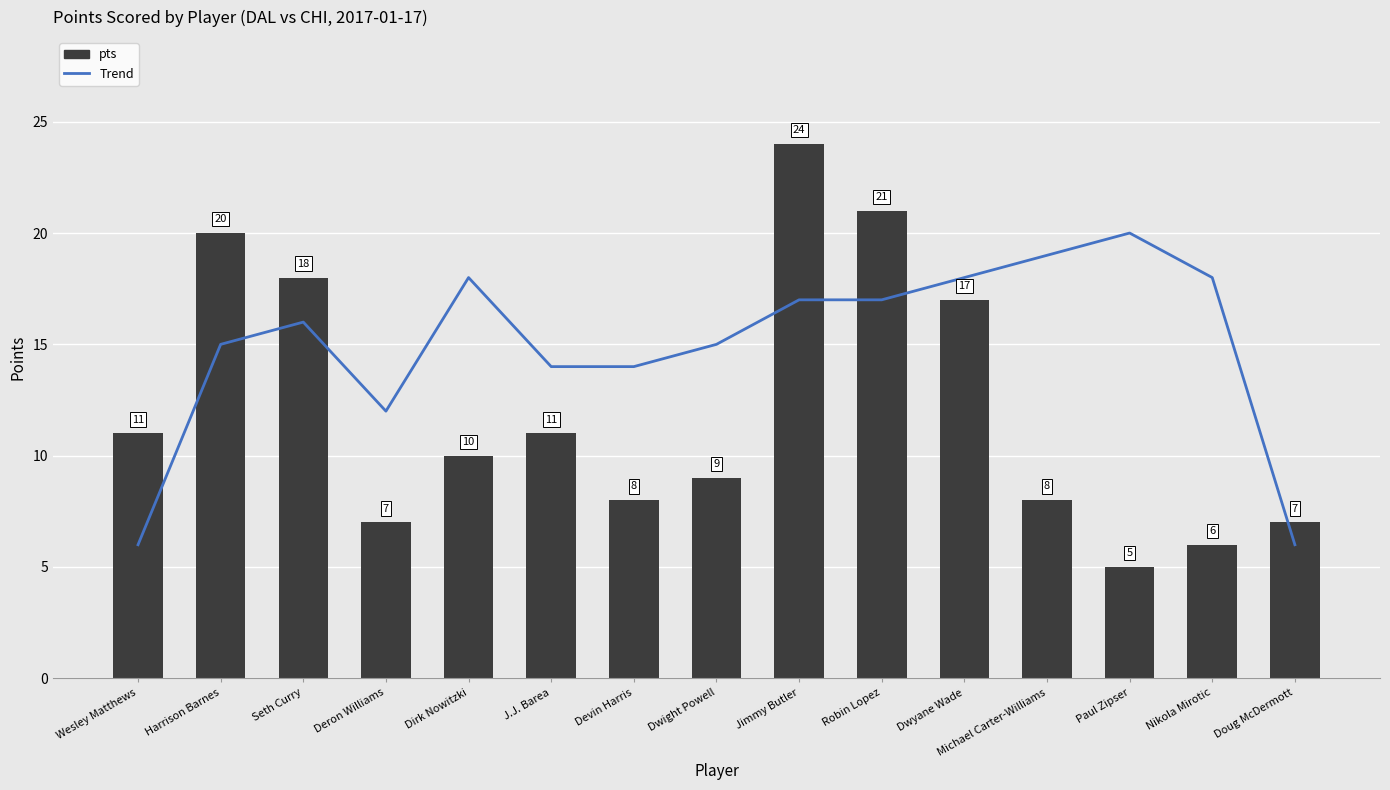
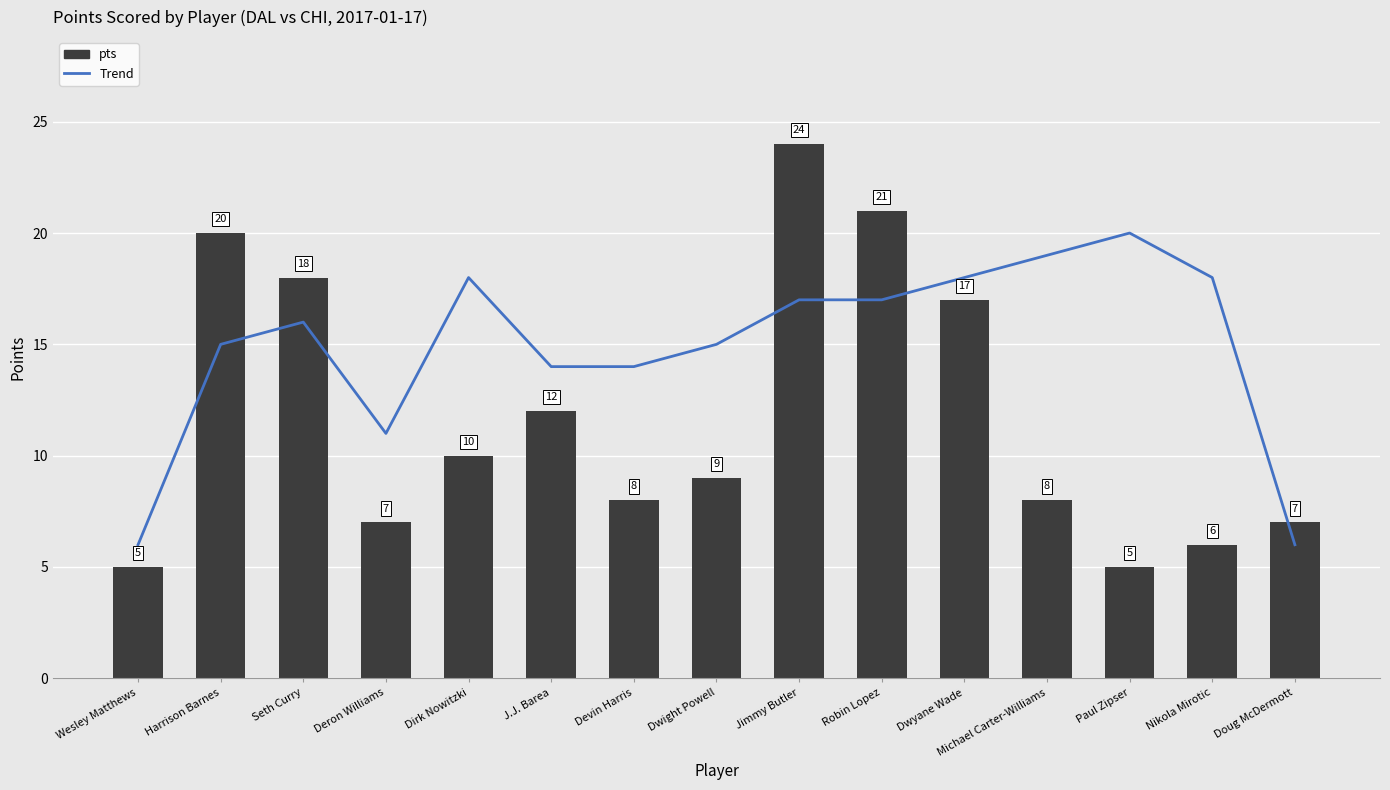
pts, Wesley Matthews: 11 -> 5
Trend, Deron Williams: 12 -> 11
pts, J.J. Barea: 11 -> 12
